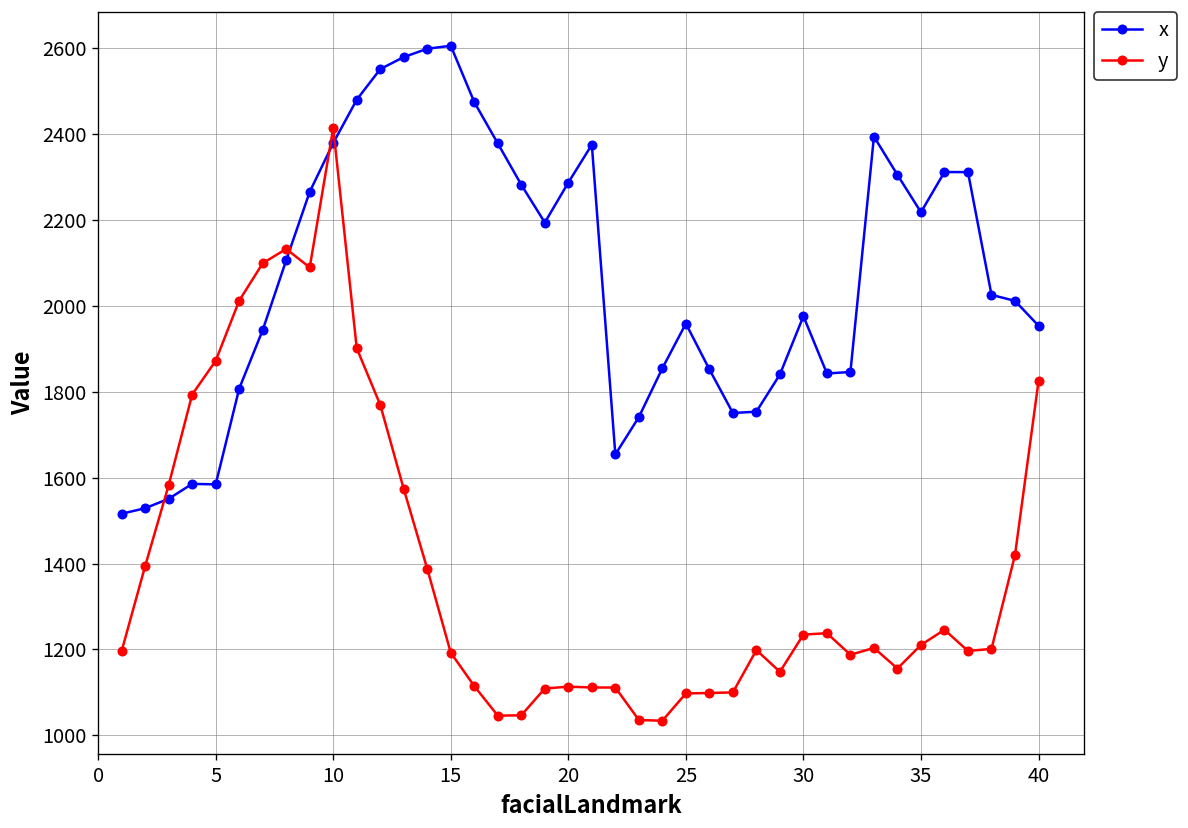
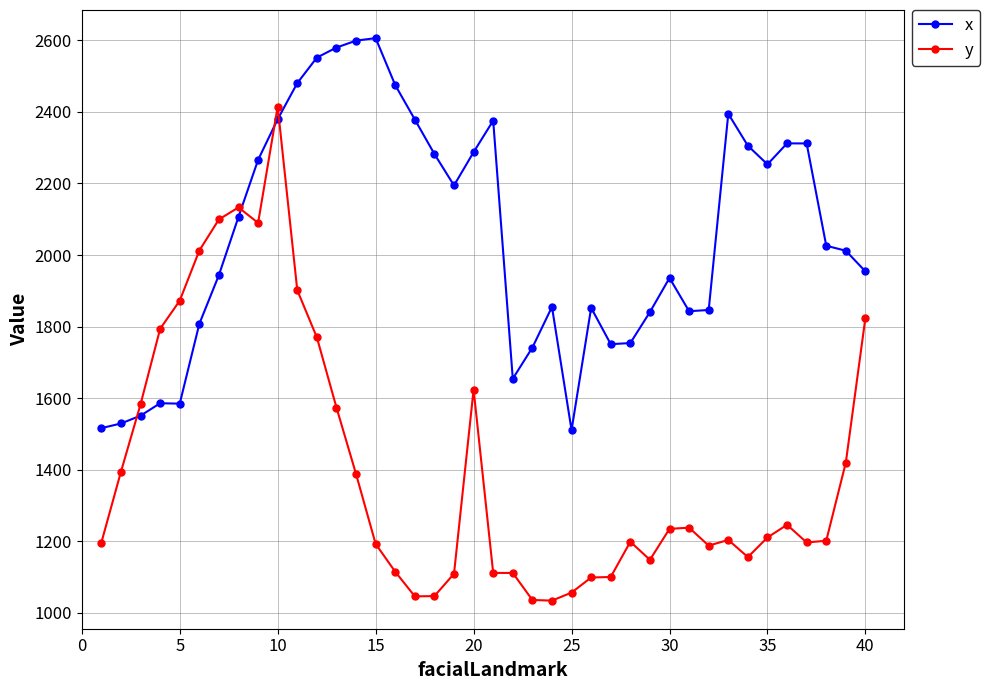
y, 20: 1110 -> 1620
x, 25: 1960 -> 1510
y, 25: 1100 -> 1060
x, 30: 1980 -> 1940
x, 35: 2220 -> 2250
